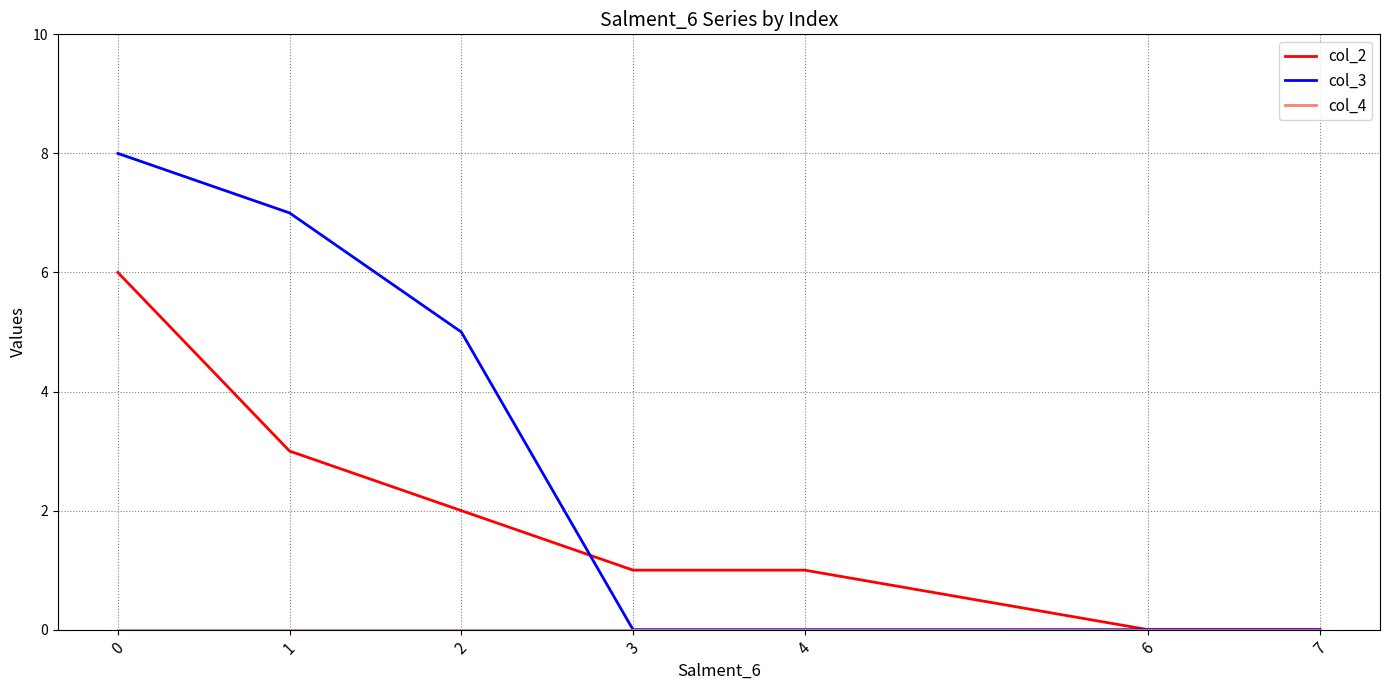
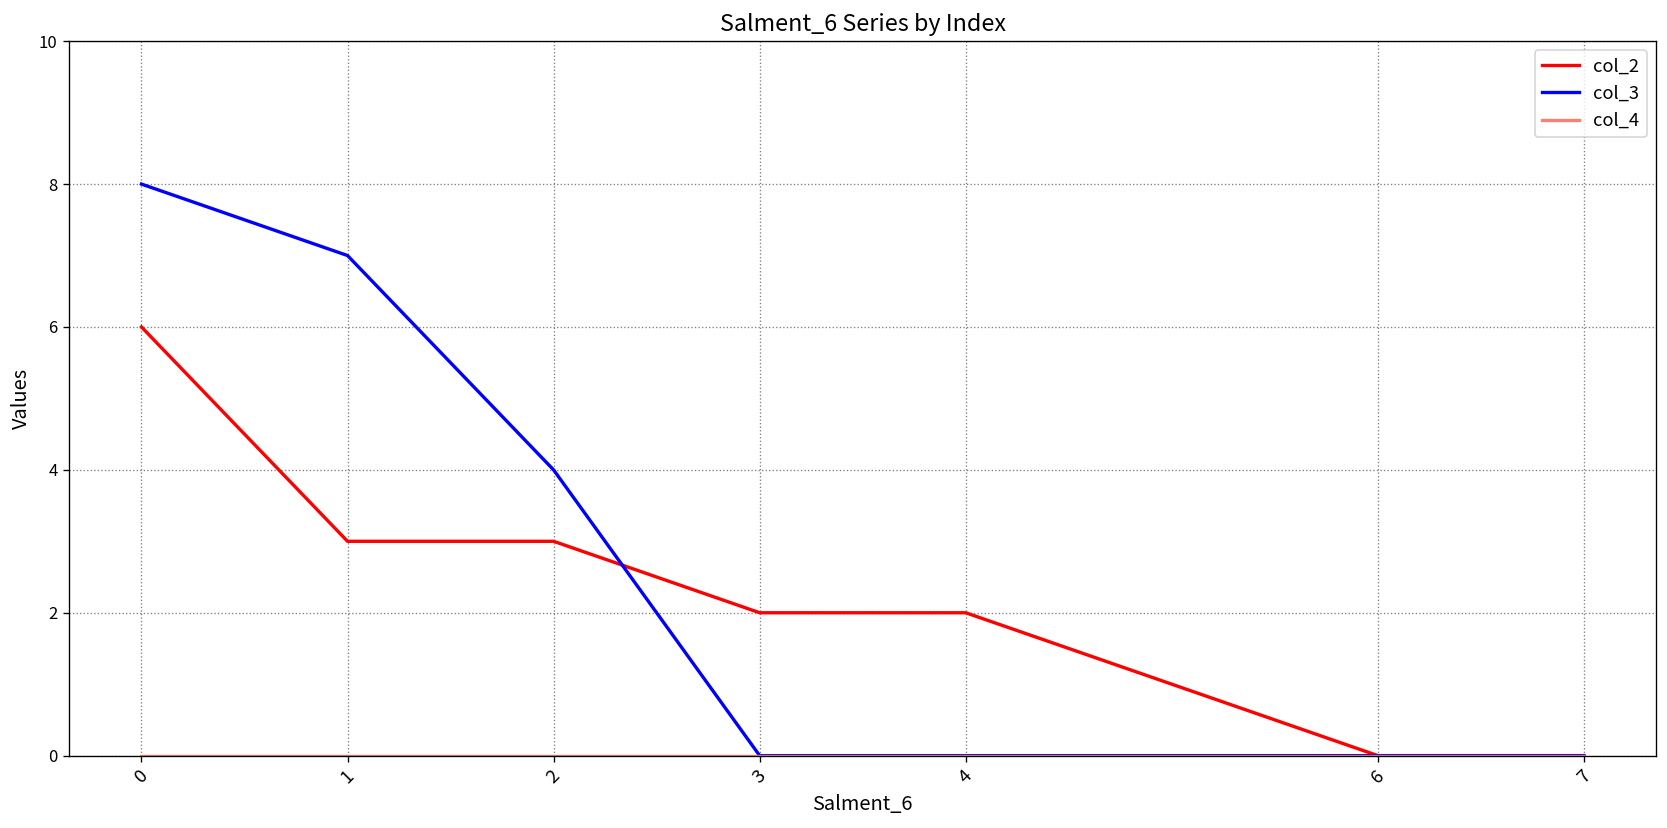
col_2, 2: 2 -> 3
col_3, 2: 5 -> 4
col_2, 3: 1 -> 2
col_2, 4: 1 -> 2
